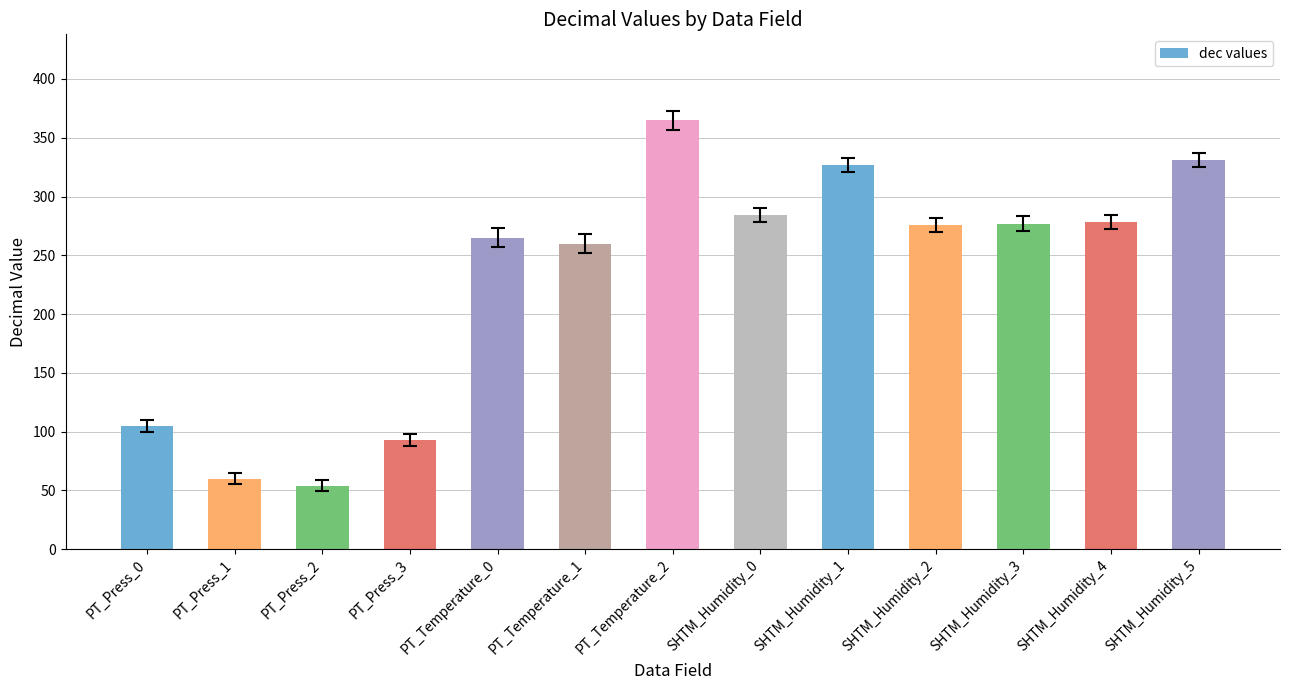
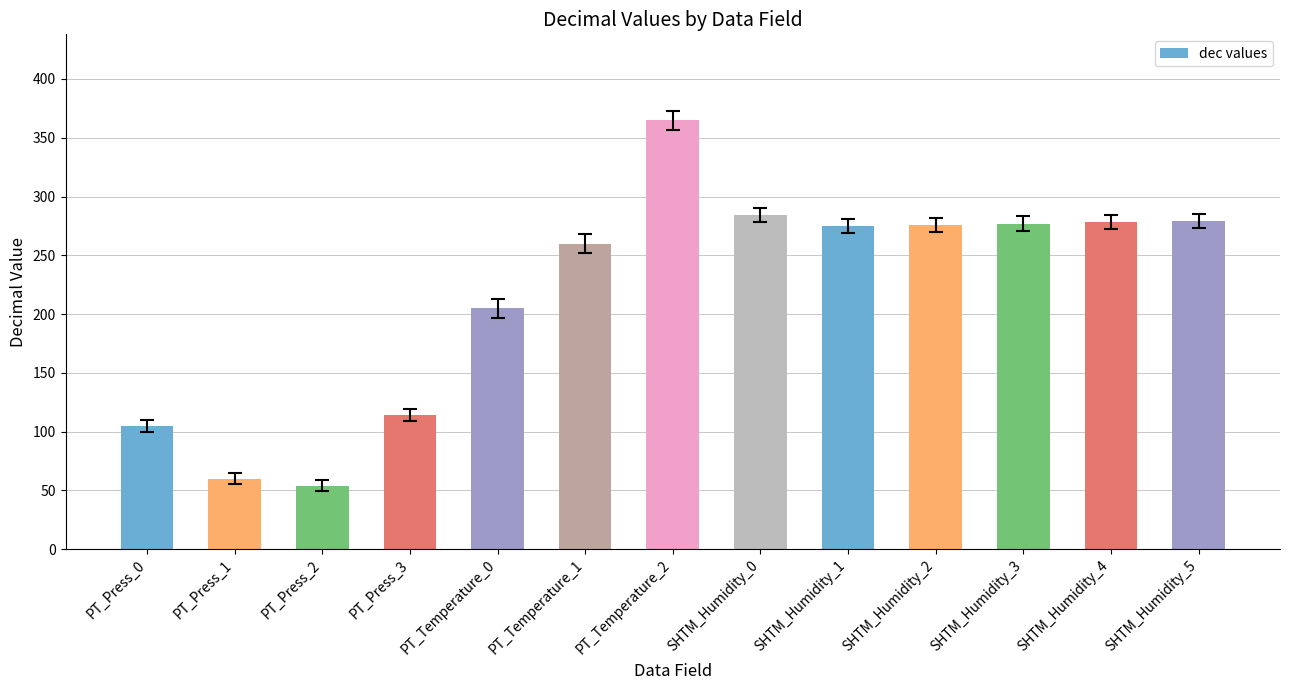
dec values, PT_Press_3: 93 -> 114
dec values, PT_Temperature_0: 265 -> 205
dec values, SHTM_Humidity_1: 327 -> 275
dec values, SHTM_Humidity_5: 331 -> 279
